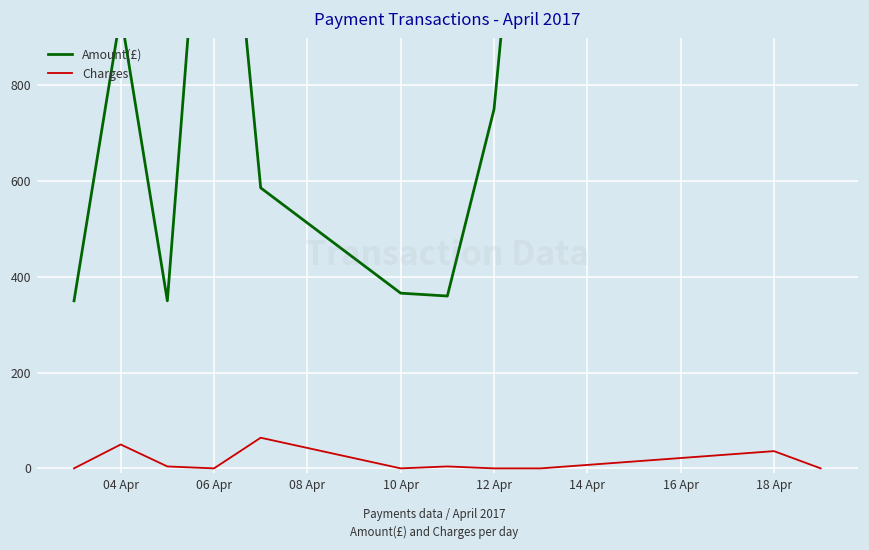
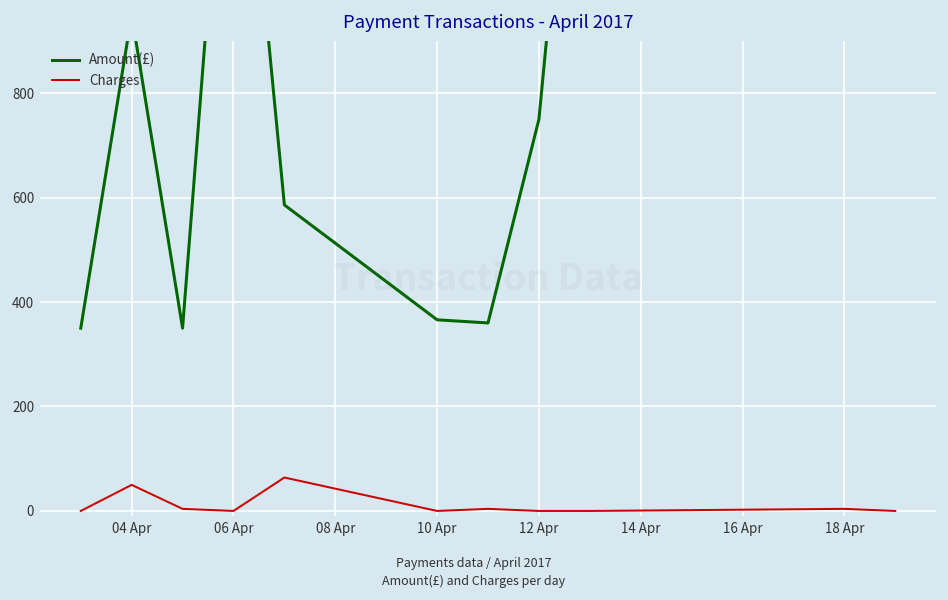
Charges, 18 Apr: 40 -> 0
